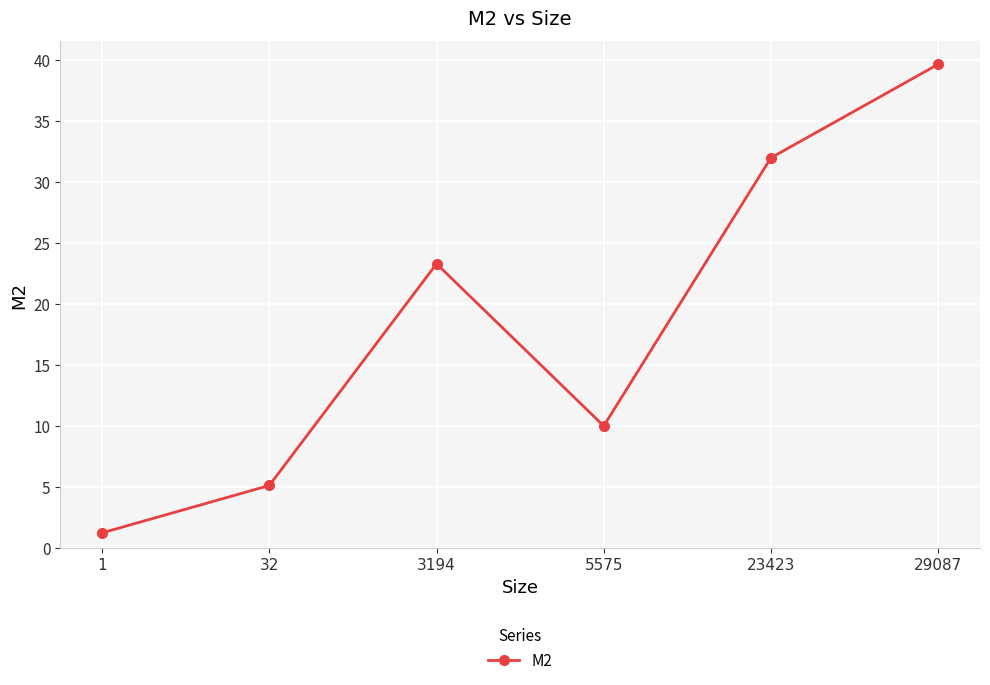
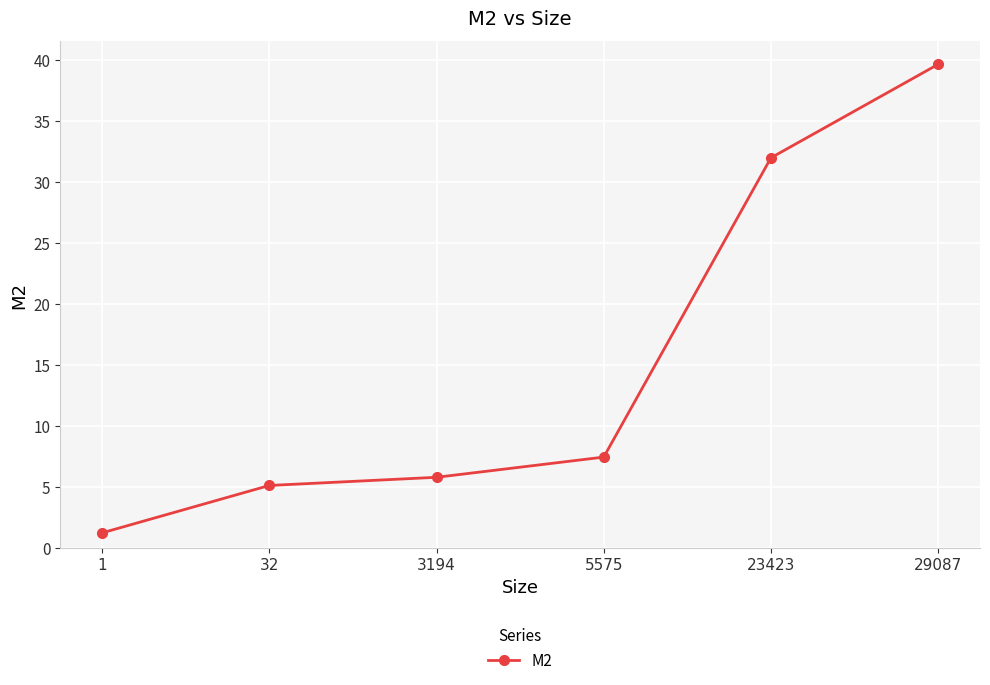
3194: 23.3 -> 5.8
5575: 10.0 -> 7.4
